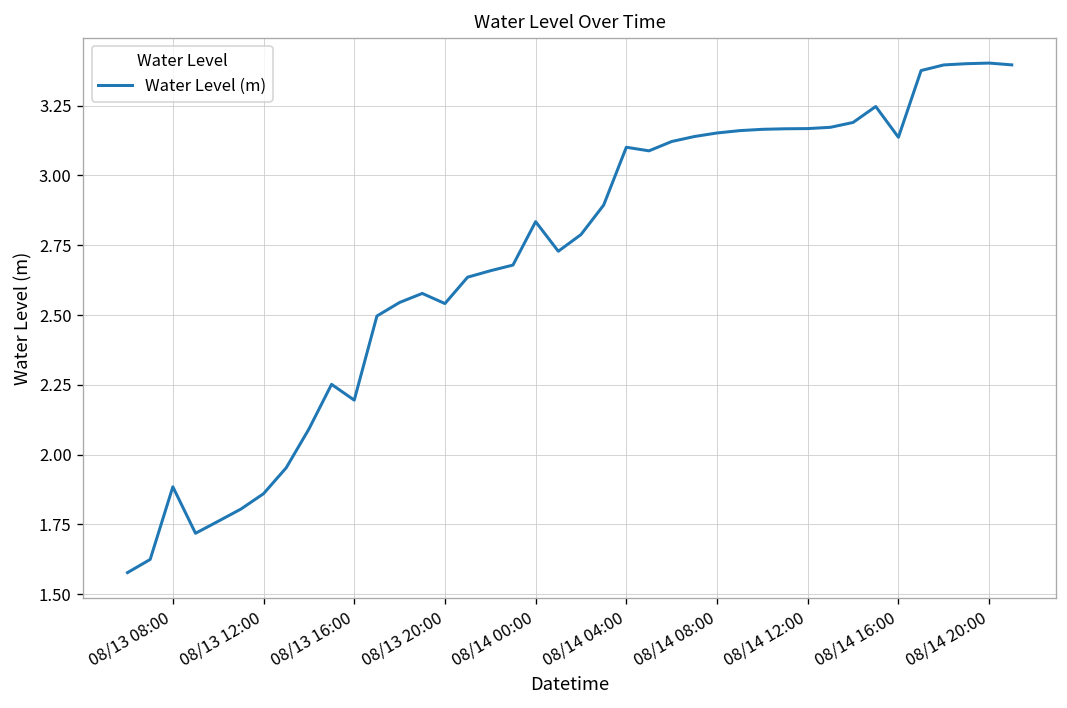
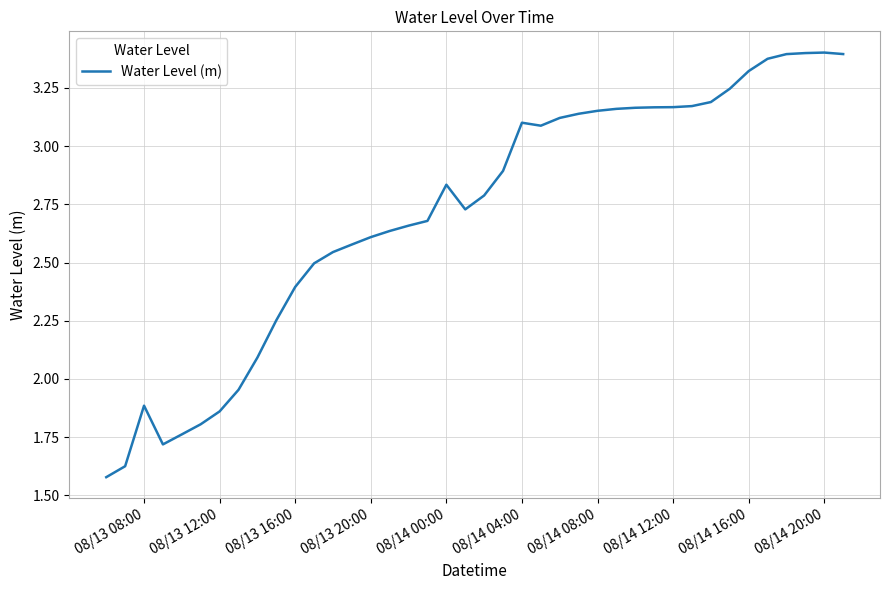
08/13 16:00: 2.20 -> 2.40
08/13 20:00: 2.54 -> 2.61
08/14 16:00: 3.14 -> 3.32
